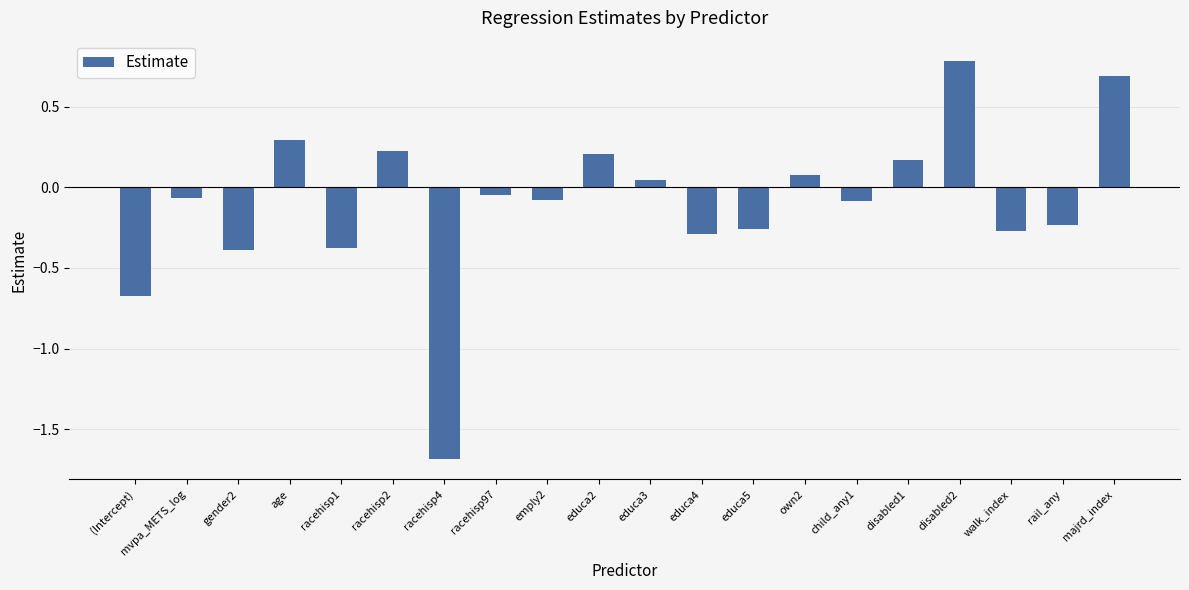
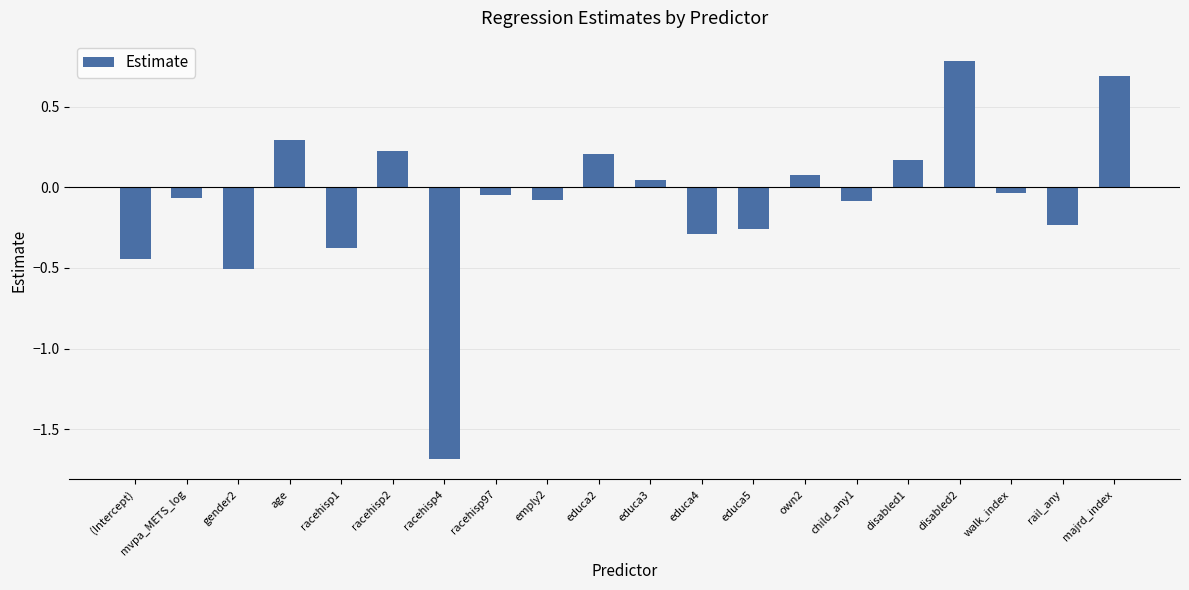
(Intercept): -0.67 -> -0.44
gender2: -0.39 -> -0.51
walk_index: -0.27 -> -0.03
